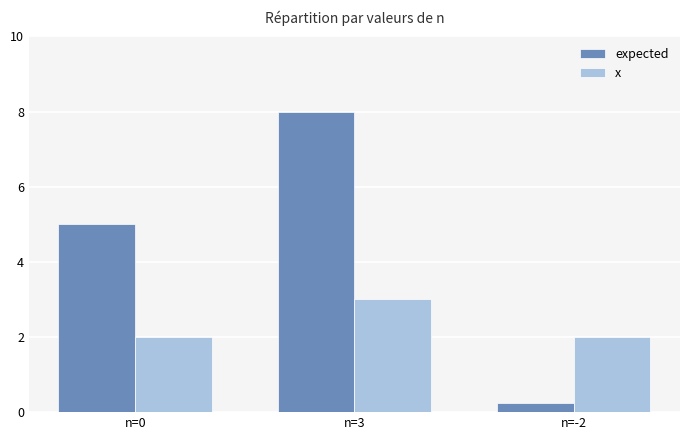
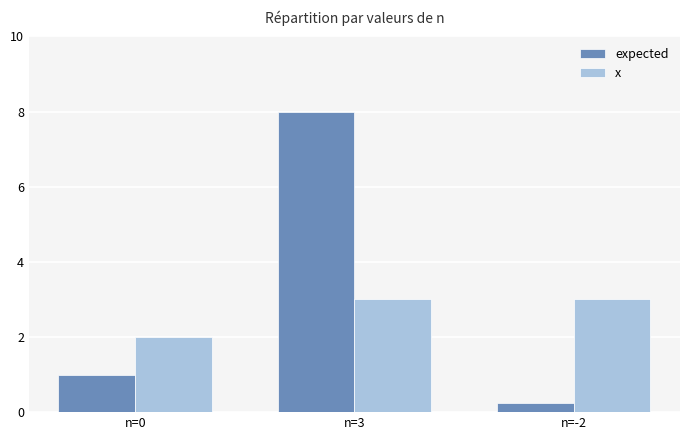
expected, n=0: 5 -> 1
x, n=-2: 2 -> 3
